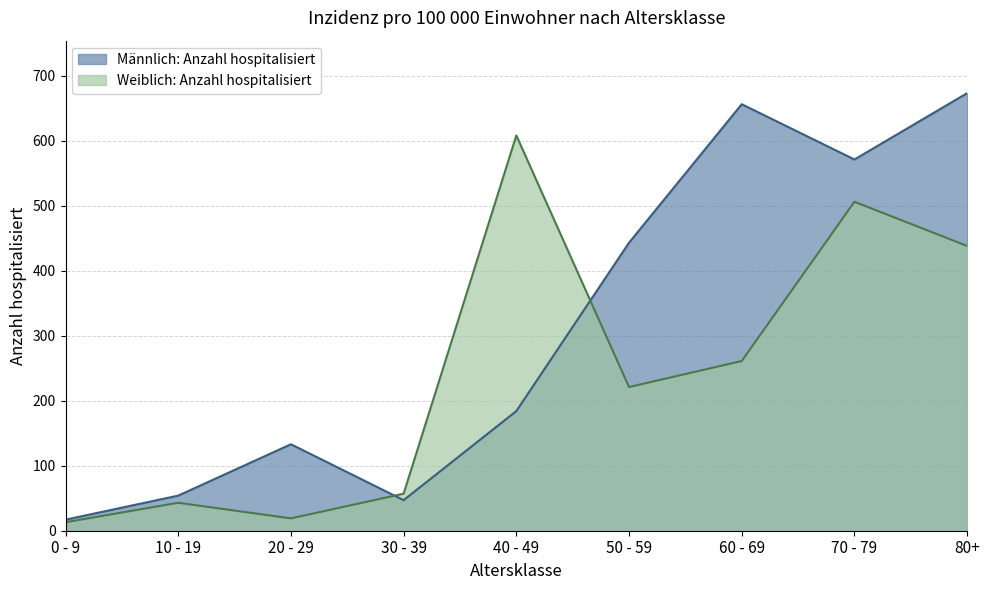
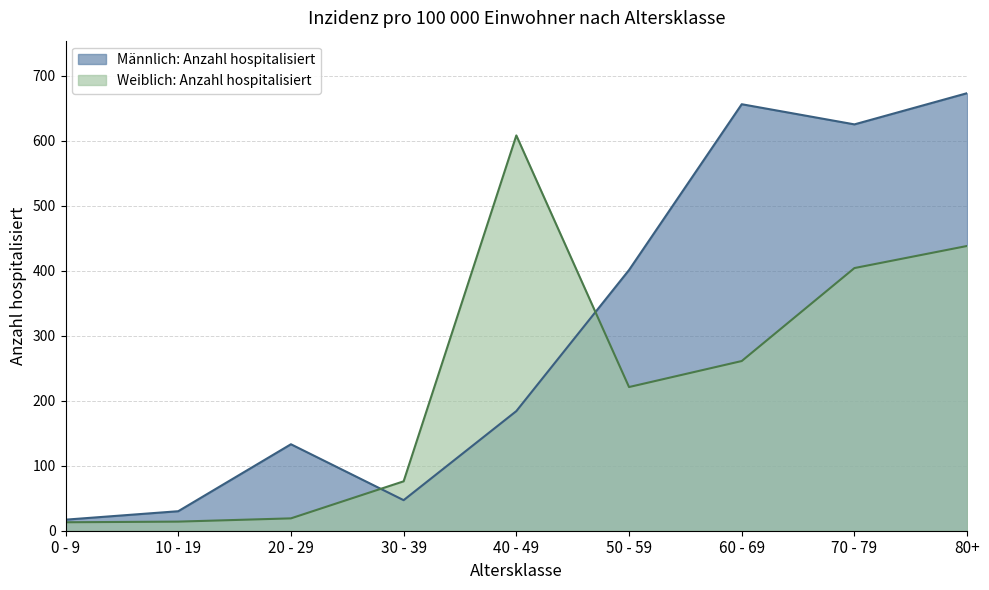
Männlich: Anzahl hospitalisiert, 10 - 19: 50 -> 30
Weiblich: Anzahl hospitalisiert, 10 - 19: 40 -> 10
Weiblich: Anzahl hospitalisiert, 30 - 39: 60 -> 80
Männlich: Anzahl hospitalisiert, 50 - 59: 440 -> 400
Männlich: Anzahl hospitalisiert, 70 - 79: 570 -> 630
Weiblich: Anzahl hospitalisiert, 70 - 79: 510 -> 400
